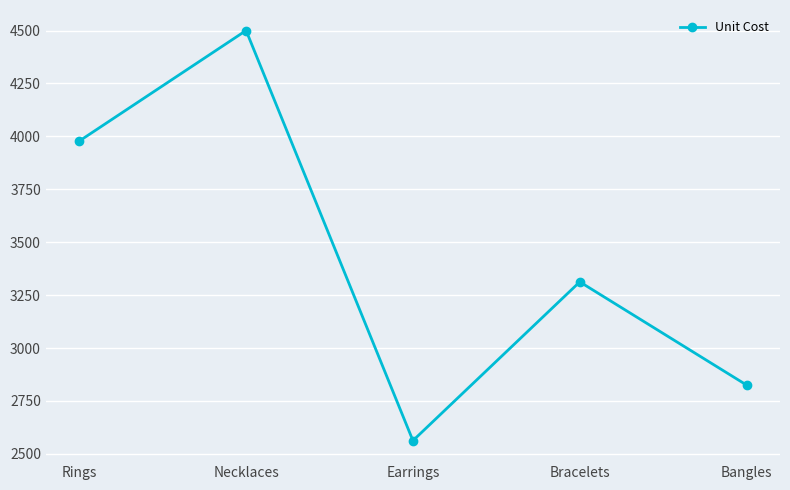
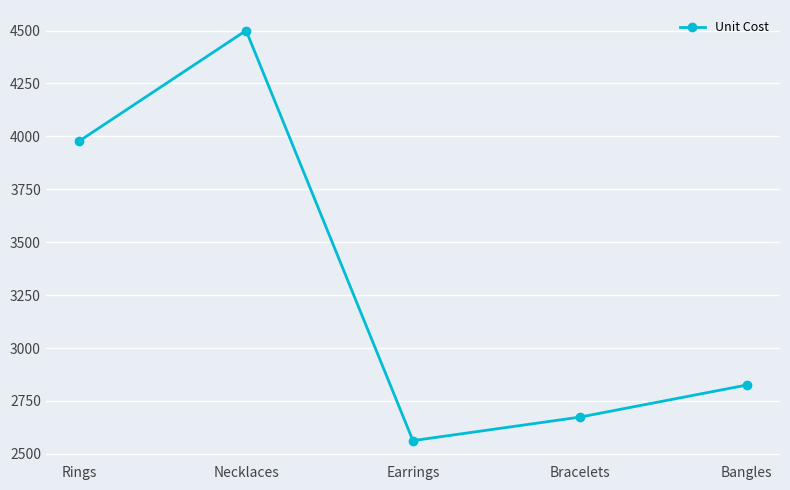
Bracelets: 3310 -> 2670
